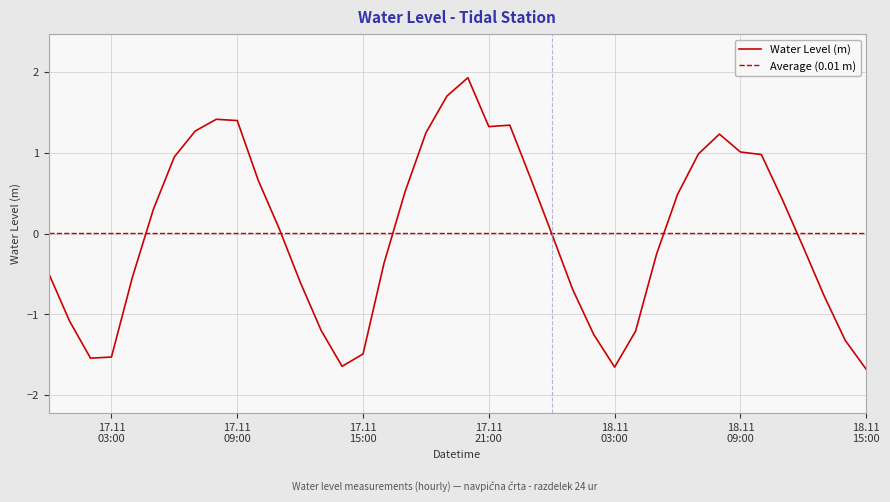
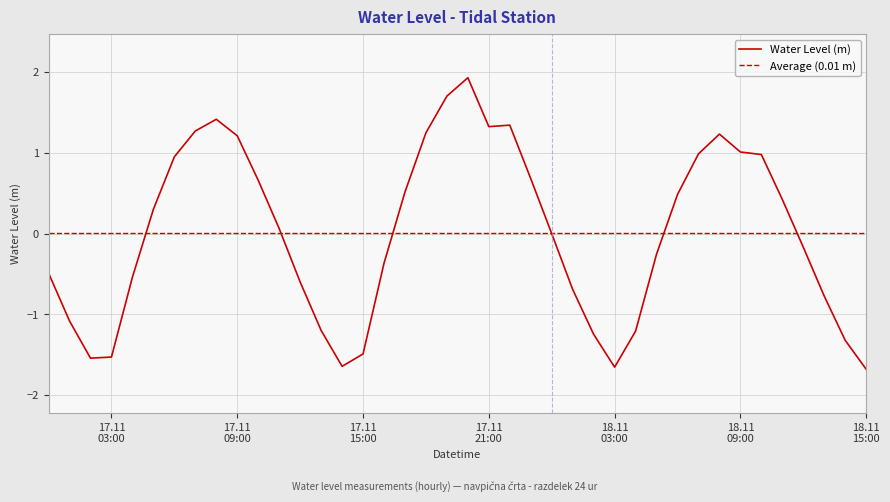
17.11 09:00: 1.4 -> 1.2
